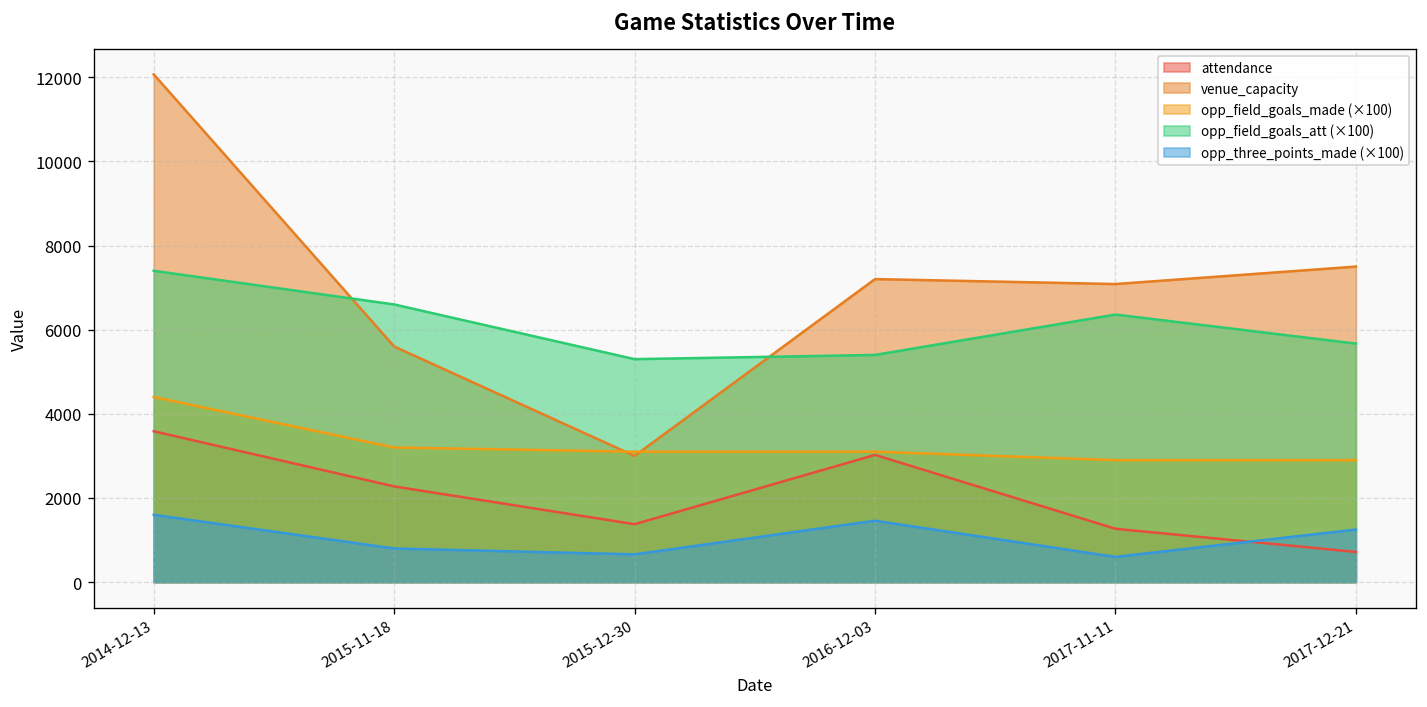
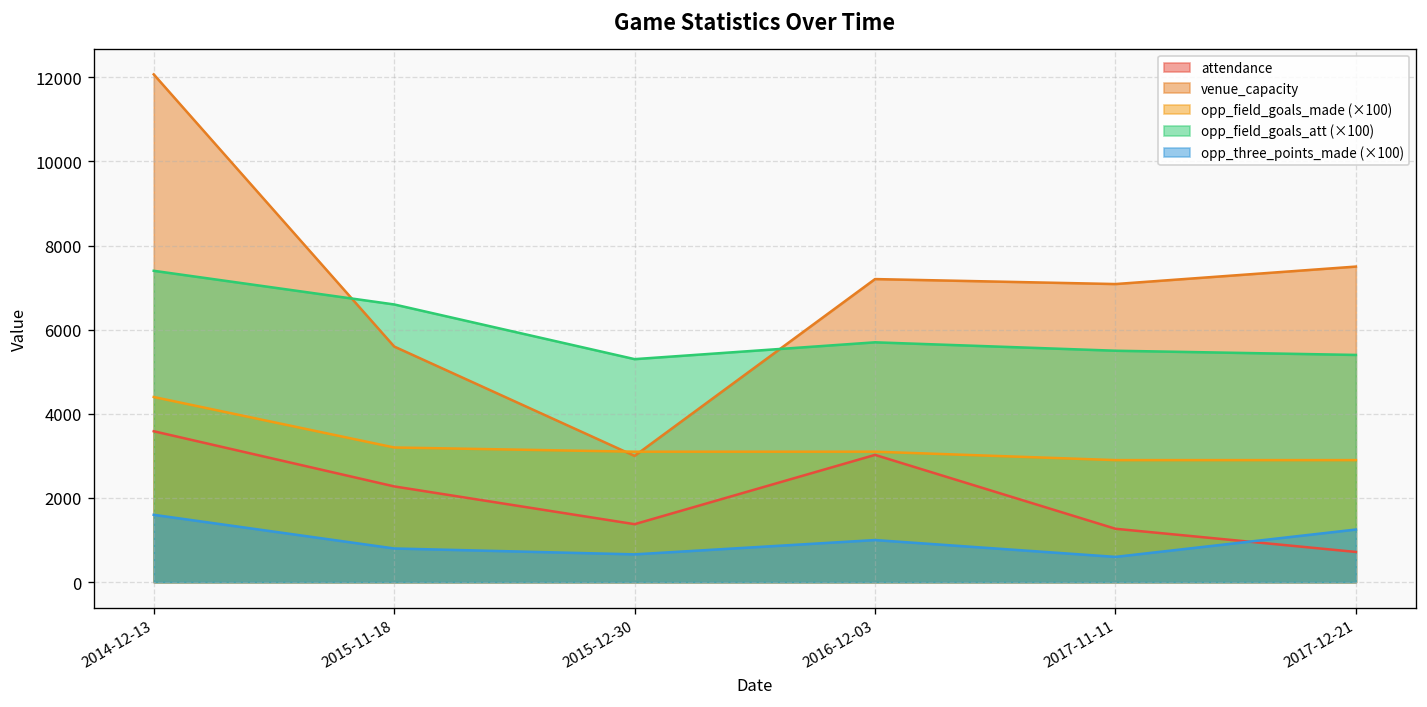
opp_field_goals_att (×100), 2016-12-03: 5400 -> 5700
opp_three_points_made (×100), 2016-12-03: 1500 -> 1000
opp_field_goals_att (×100), 2017-11-11: 6400 -> 5500
opp_field_goals_att (×100), 2017-12-21: 5700 -> 5400
